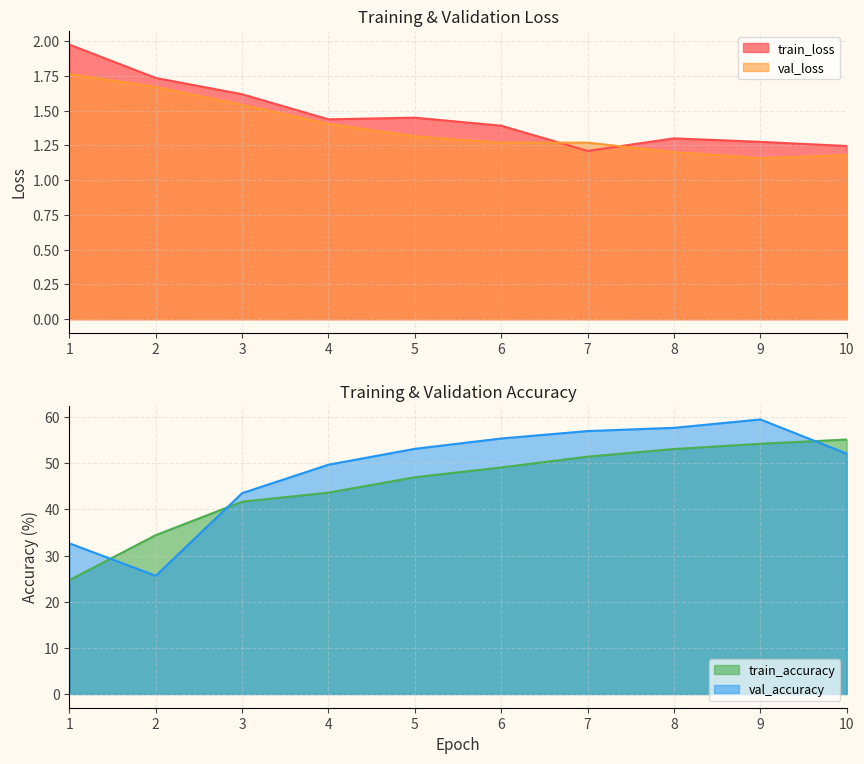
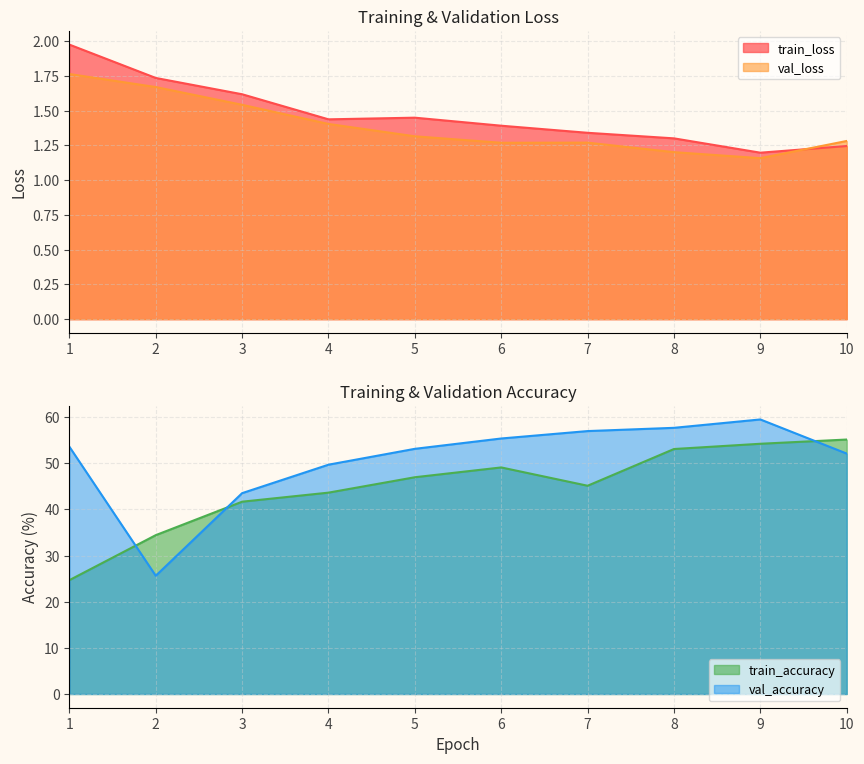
Training & Validation Loss, train_loss, 7: 1.21 -> 1.34
Training & Validation Loss, train_loss, 9: 1.28 -> 1.20
Training & Validation Loss, val_loss, 10: 1.18 -> 1.28
Training & Validation Accuracy, val_accuracy, 1: 33 -> 54
Training & Validation Accuracy, train_accuracy, 7: 51 -> 45
